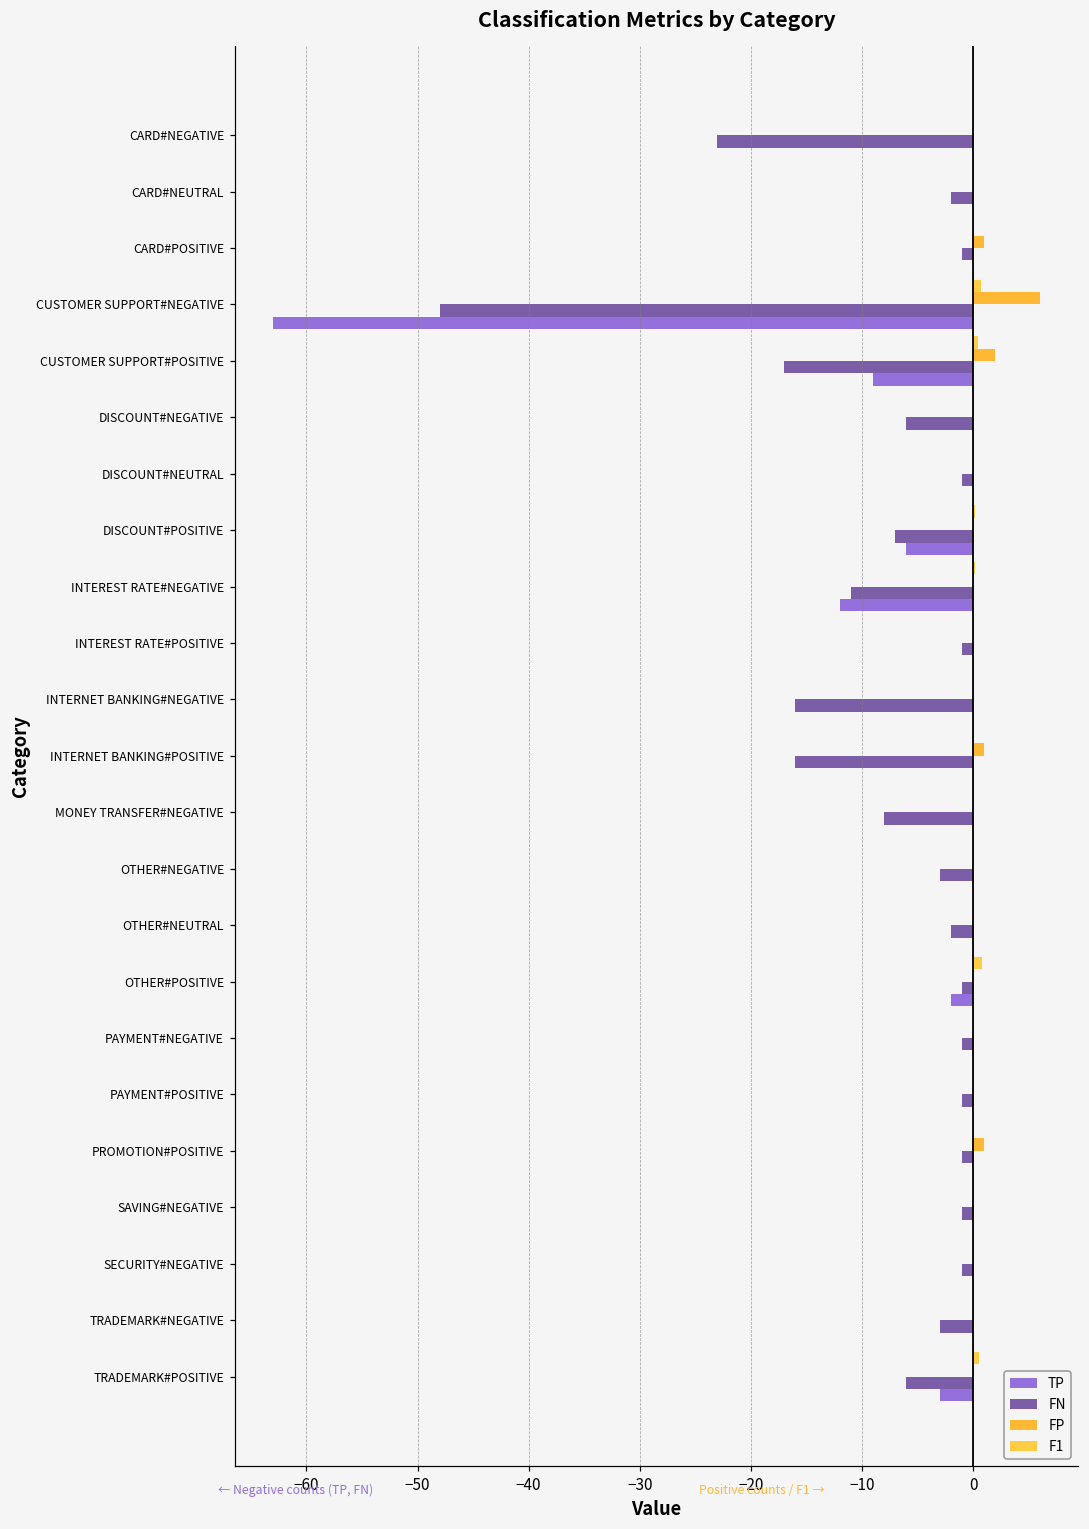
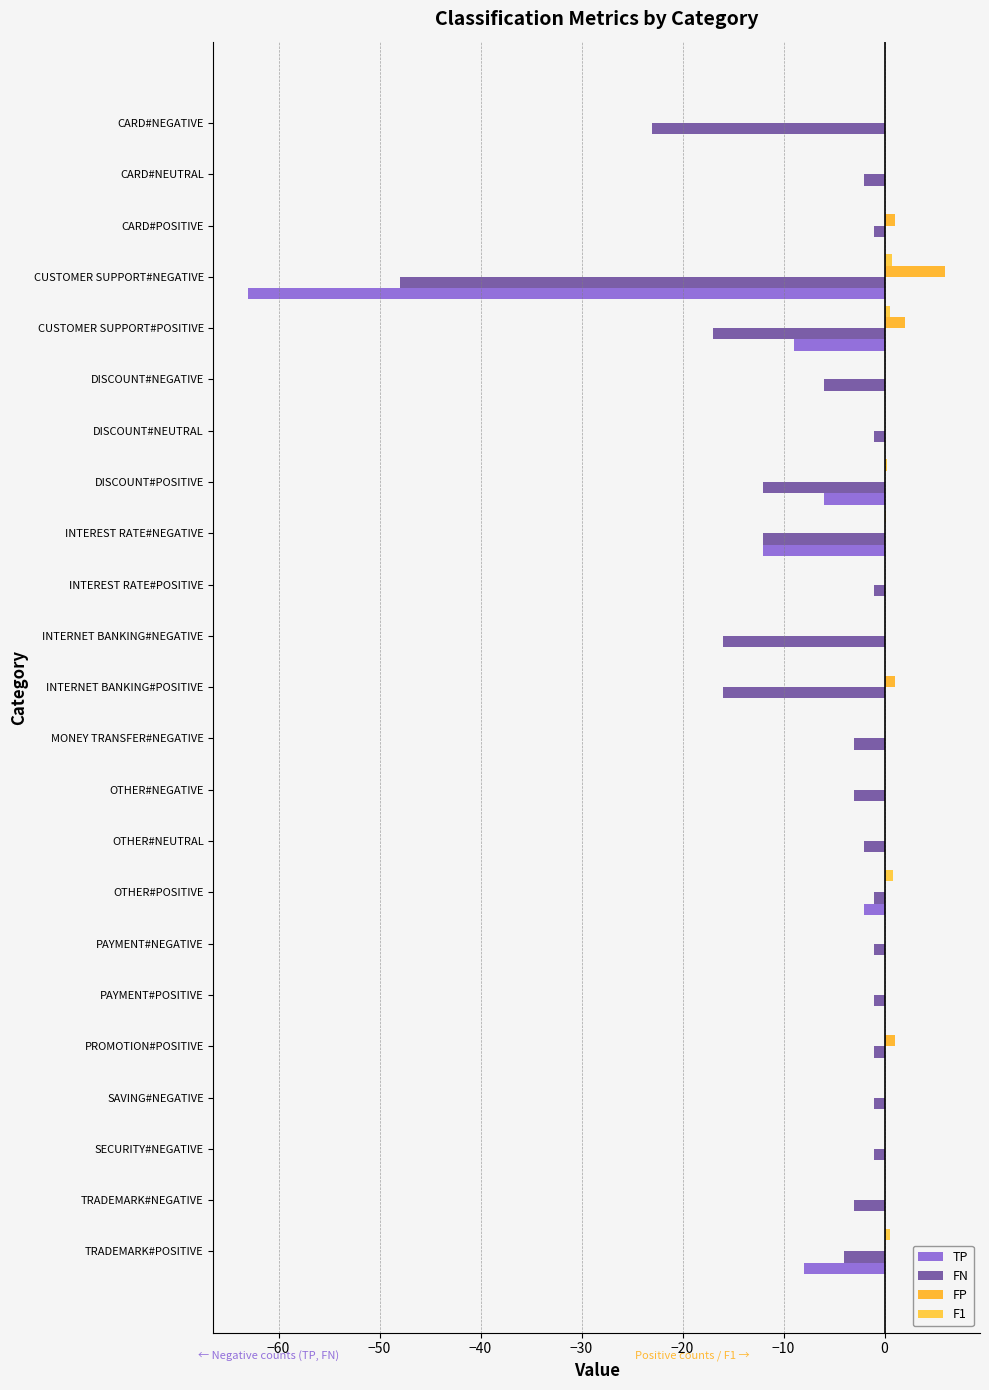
FN, DISCOUNT#POSITIVE: -7.0 -> -12.0
FN, INTEREST RATE#NEGATIVE: -11.0 -> -12.0
FN, MONEY TRANSFER#NEGATIVE: -8.0 -> -3.0
FN, TRADEMARK#POSITIVE: -6.0 -> -4.0
TP, TRADEMARK#POSITIVE: -3.0 -> -8.0
